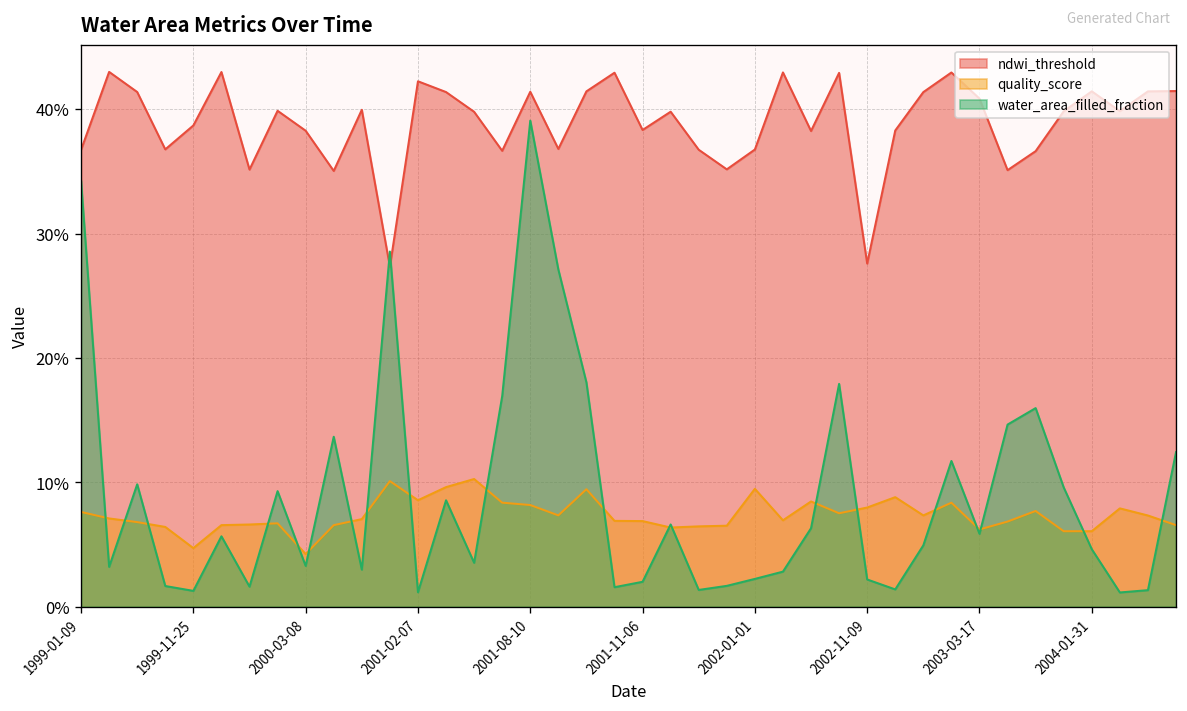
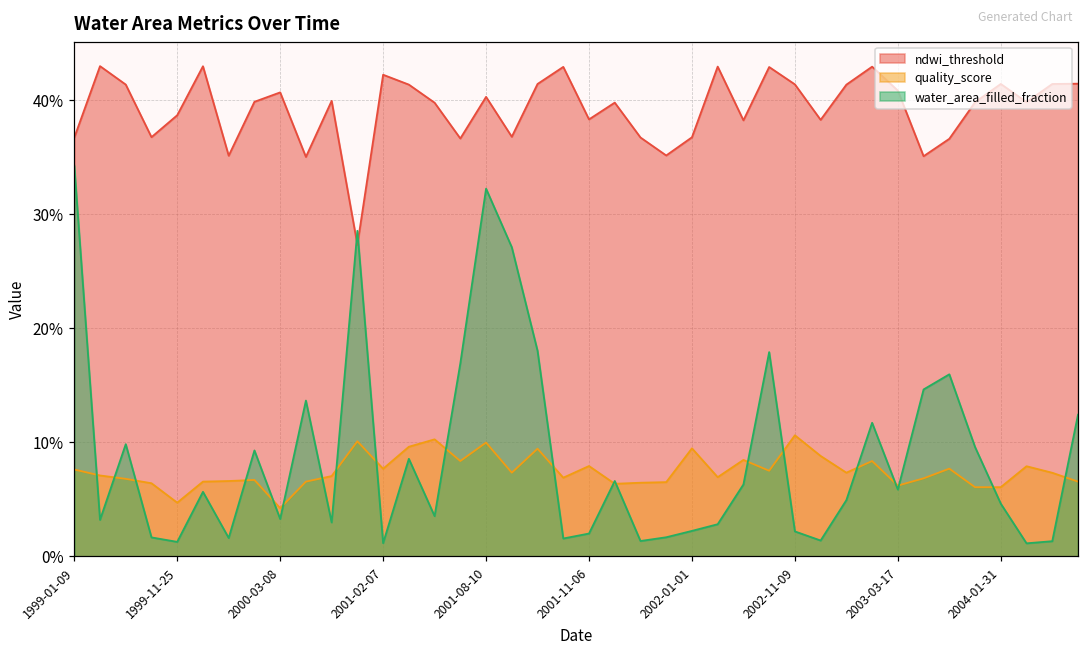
ndwi_threshold, 2000-03-08: 38.3% -> 40.7%
quality_score, 2001-02-07: 8.6% -> 7.7%
ndwi_threshold, 2001-08-10: 41.4% -> 40.3%
quality_score, 2001-08-10: 8.2% -> 10.0%
water_area_filled_fraction, 2001-08-10: 39.1% -> 32.3%
quality_score, 2001-11-06: 6.9% -> 7.9%
ndwi_threshold, 2002-11-09: 27.6% -> 41.4%
quality_score, 2002-11-09: 8.0% -> 10.6%
